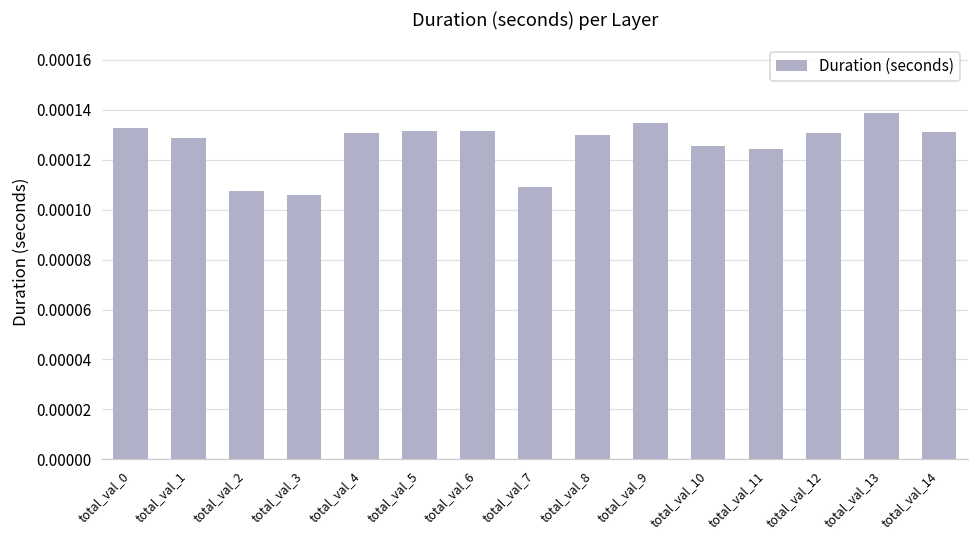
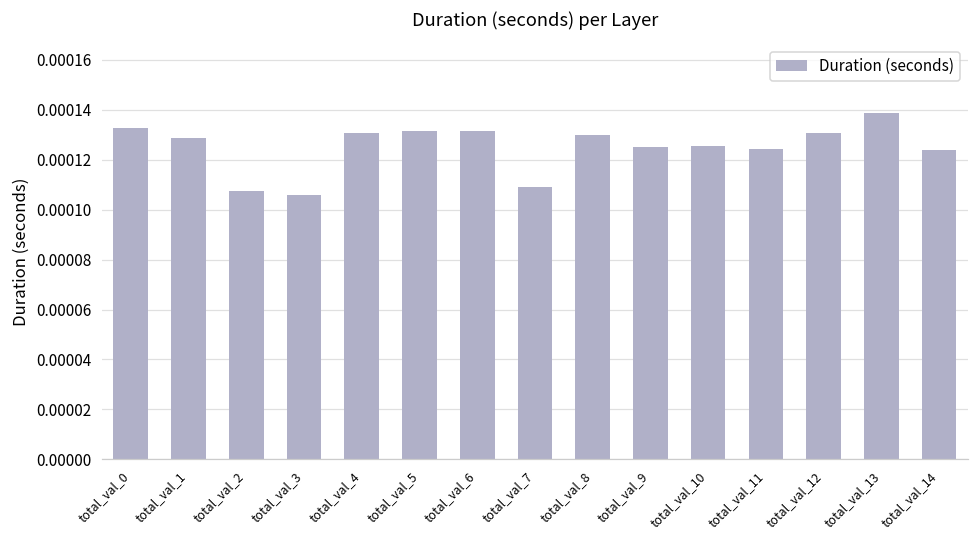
total_val_9: 0.000135 -> 0.000125
total_val_14: 0.000131 -> 0.000124
